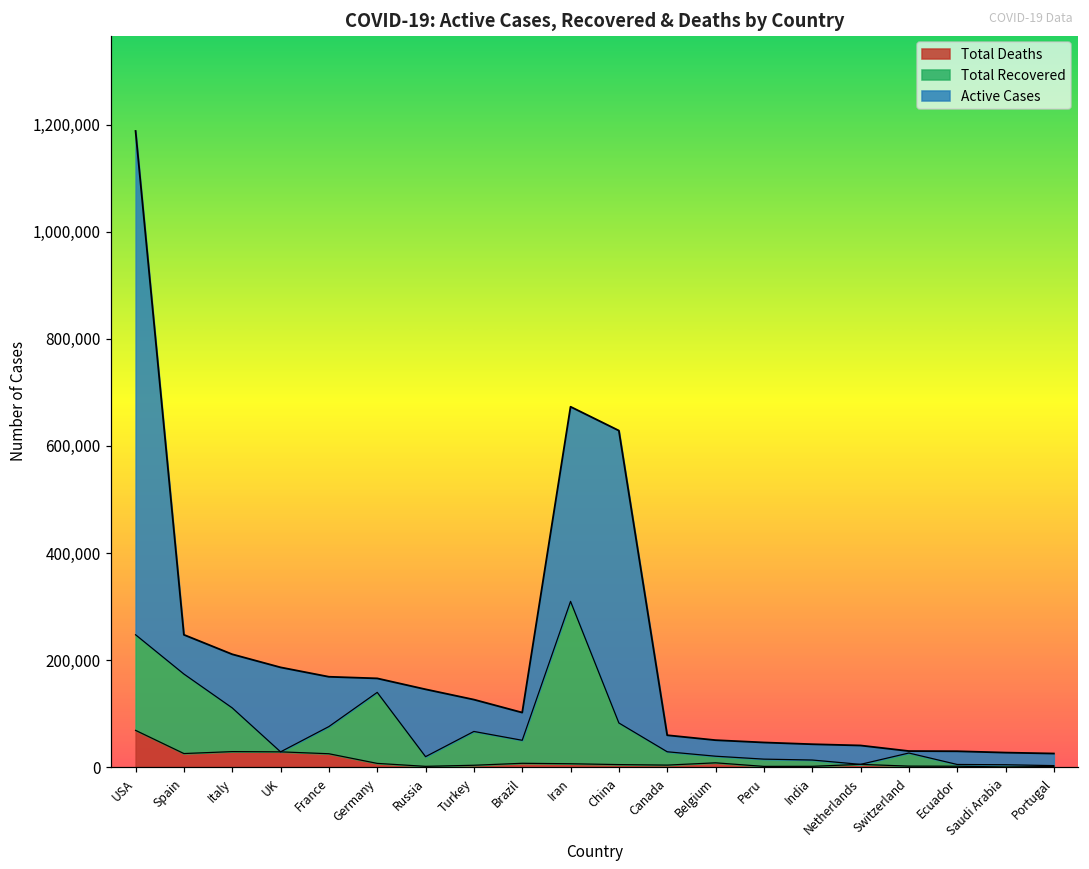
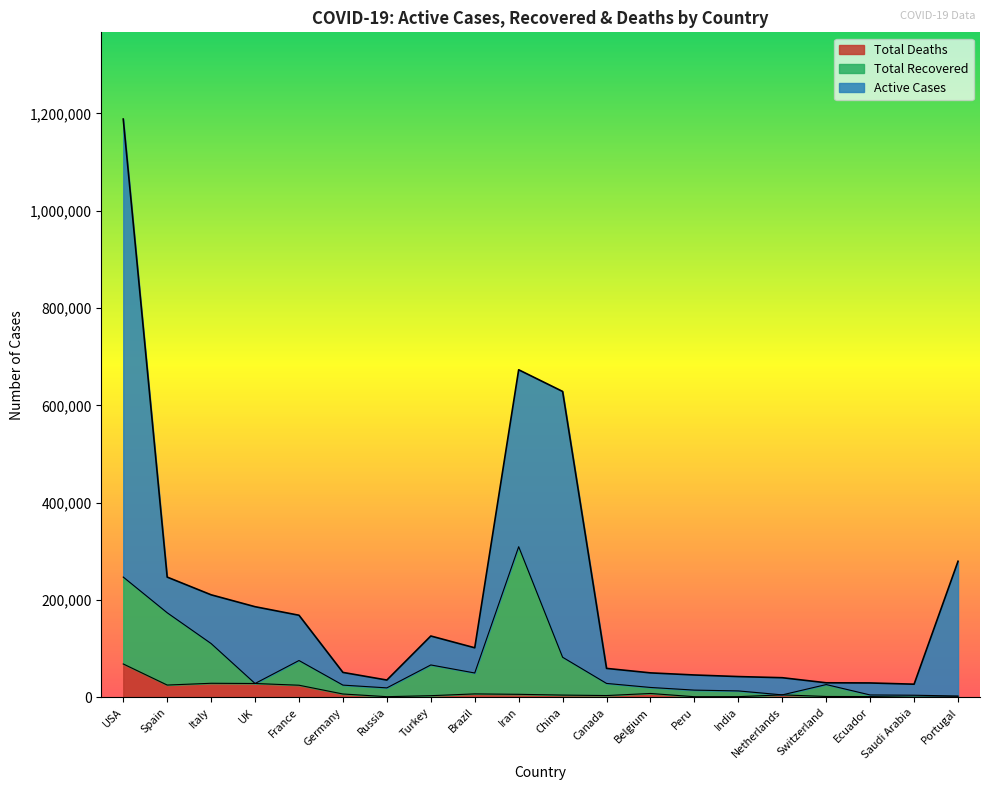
Total Recovered, Germany: 130,000 -> 20,000
Active Cases, Russia: 130,000 -> 20,000
Active Cases, Portugal: 20,000 -> 280,000
